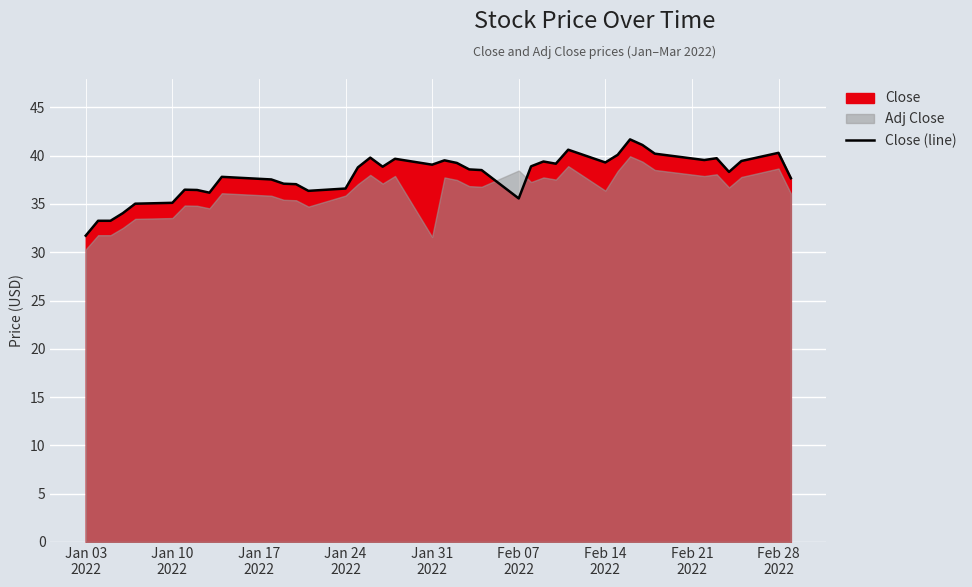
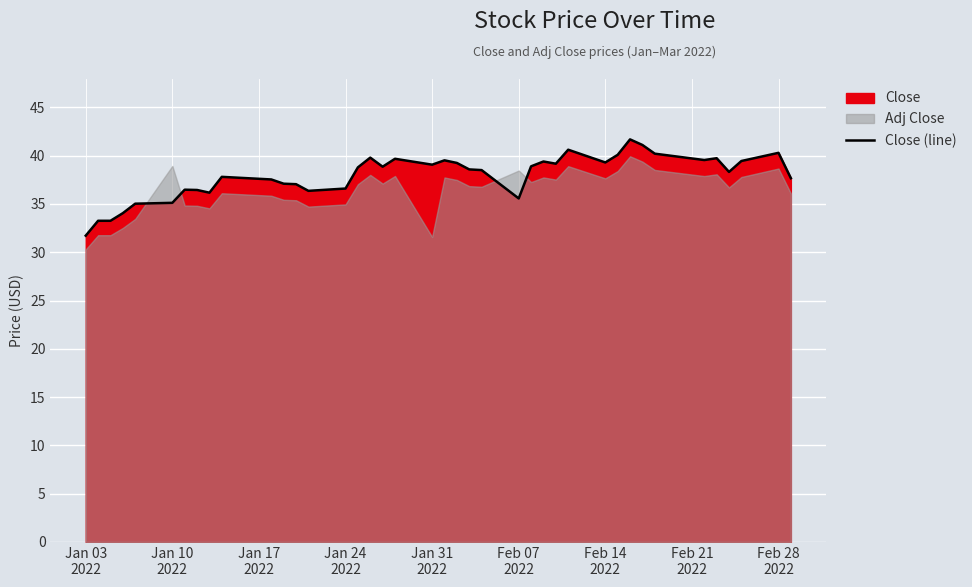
Adj Close, Jan 10 2022: 34 -> 39
Adj Close, Jan 24 2022: 36 -> 35
Adj Close, Feb 14 2022: 36 -> 38
